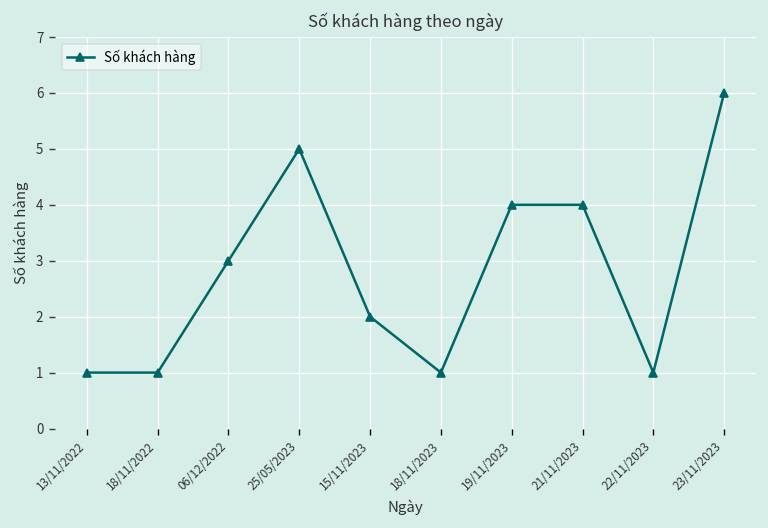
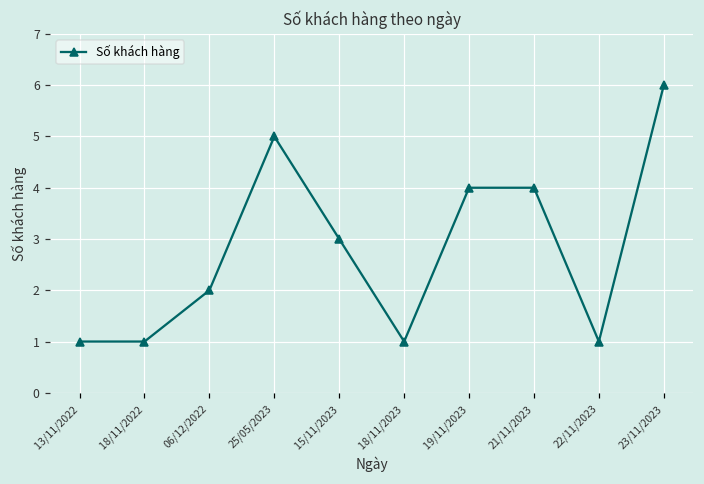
06/12/2022: 3 -> 2
15/11/2023: 2 -> 3
